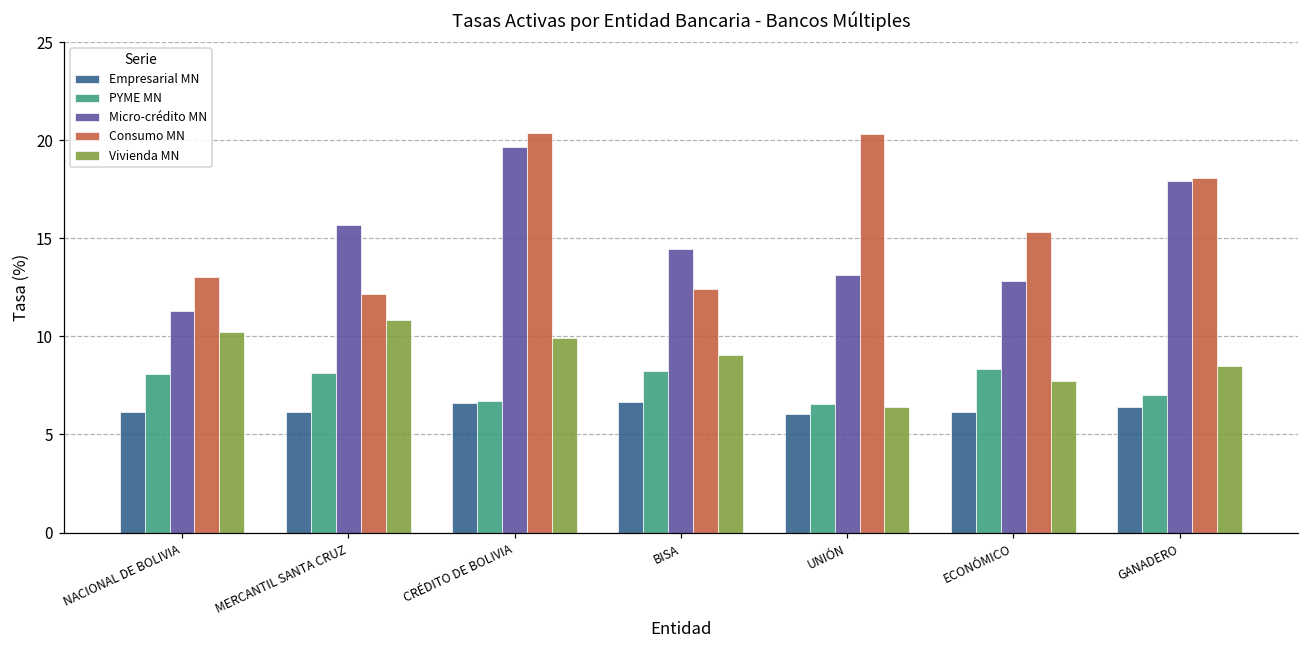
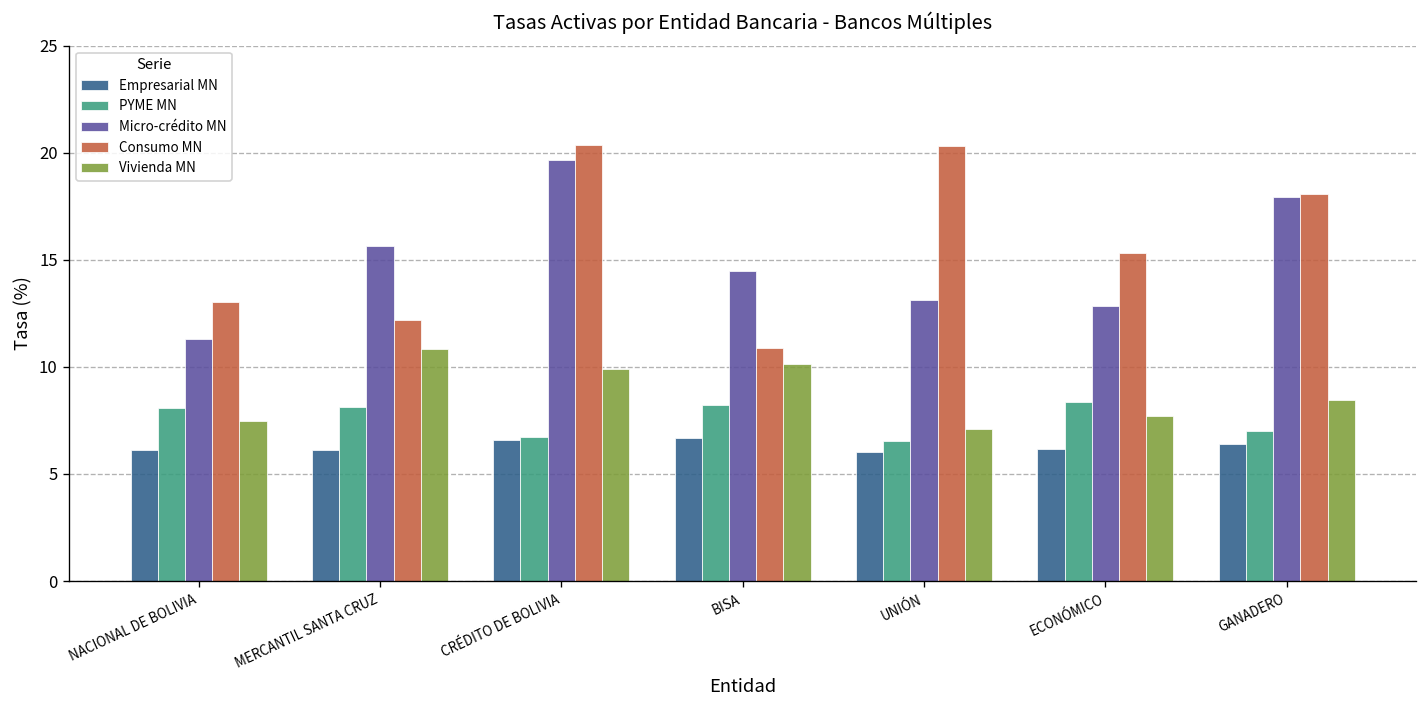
Vivienda MN, NACIONAL DE BOLIVIA: 10.2 -> 7.5
Consumo MN, BISA: 12.4 -> 10.9
Vivienda MN, BISA: 9.0 -> 10.1
Vivienda MN, UNIÓN: 6.4 -> 7.1
